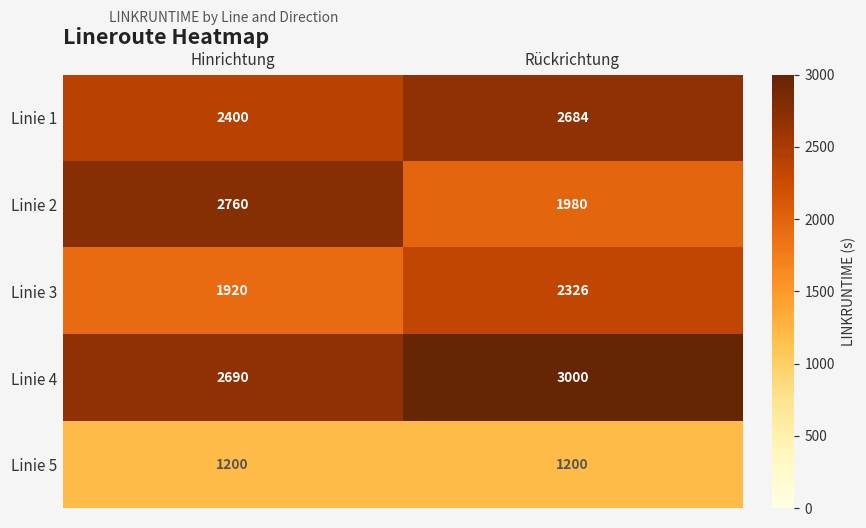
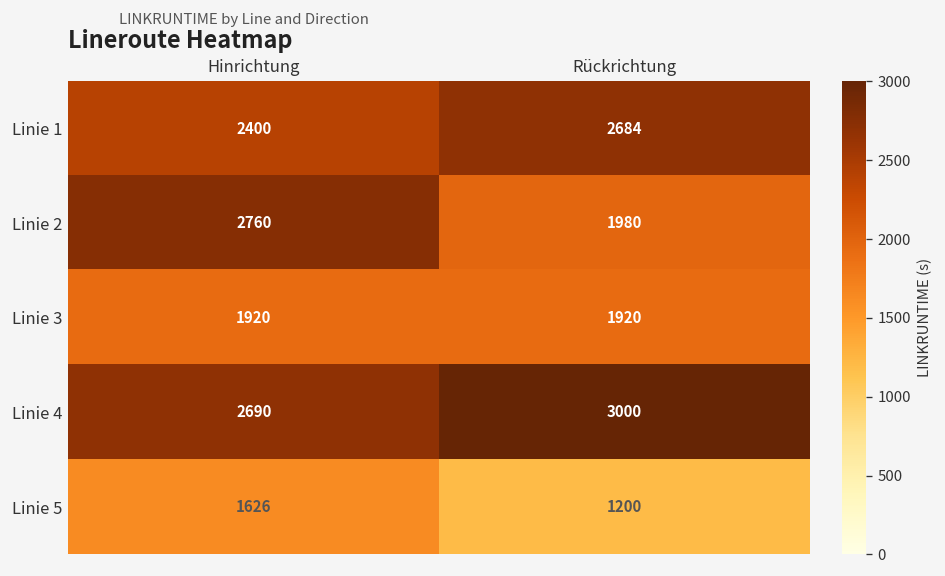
Linie 3, Rückrichtung: 2326 -> 1920
Linie 5, Hinrichtung: 1200 -> 1626
